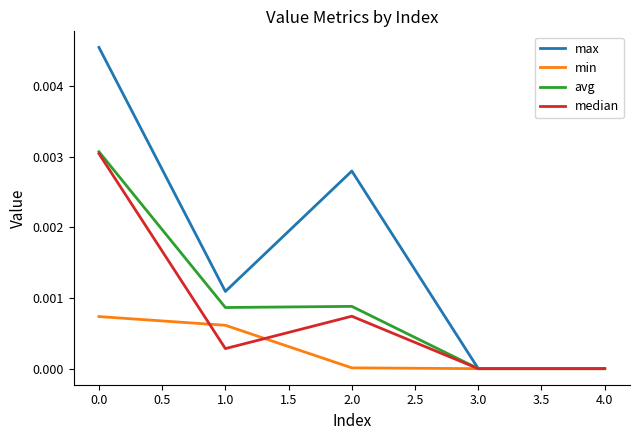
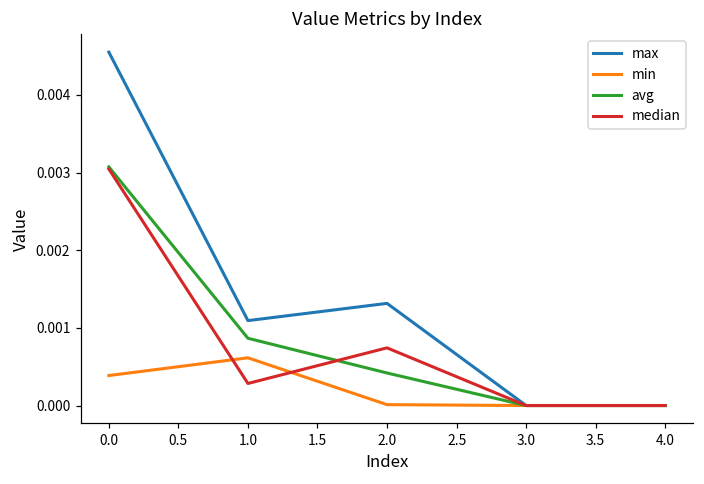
min, 0.0: 0.0007 -> 0.0004
max, 2.0: 0.0028 -> 0.0013
avg, 2.0: 0.0009 -> 0.0004
